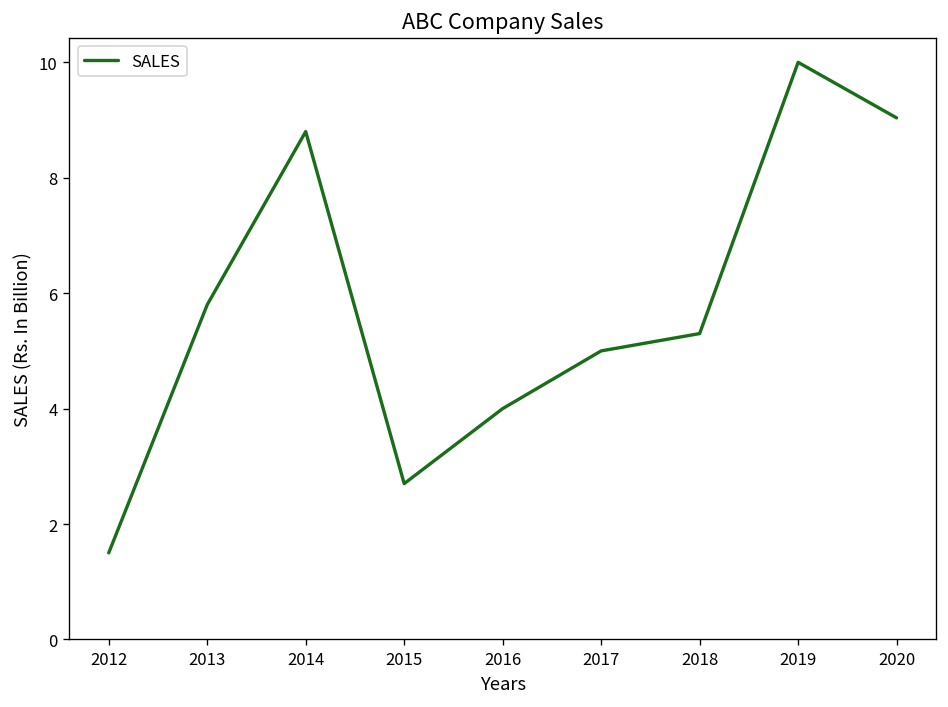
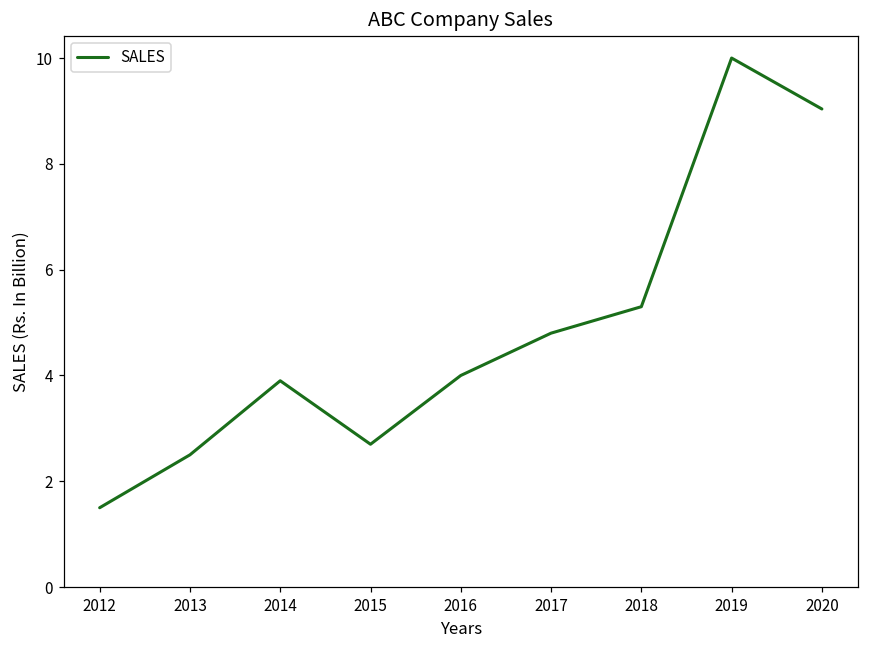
2013: 5.8 -> 2.5
2014: 8.8 -> 3.9
2017: 5.0 -> 4.8
